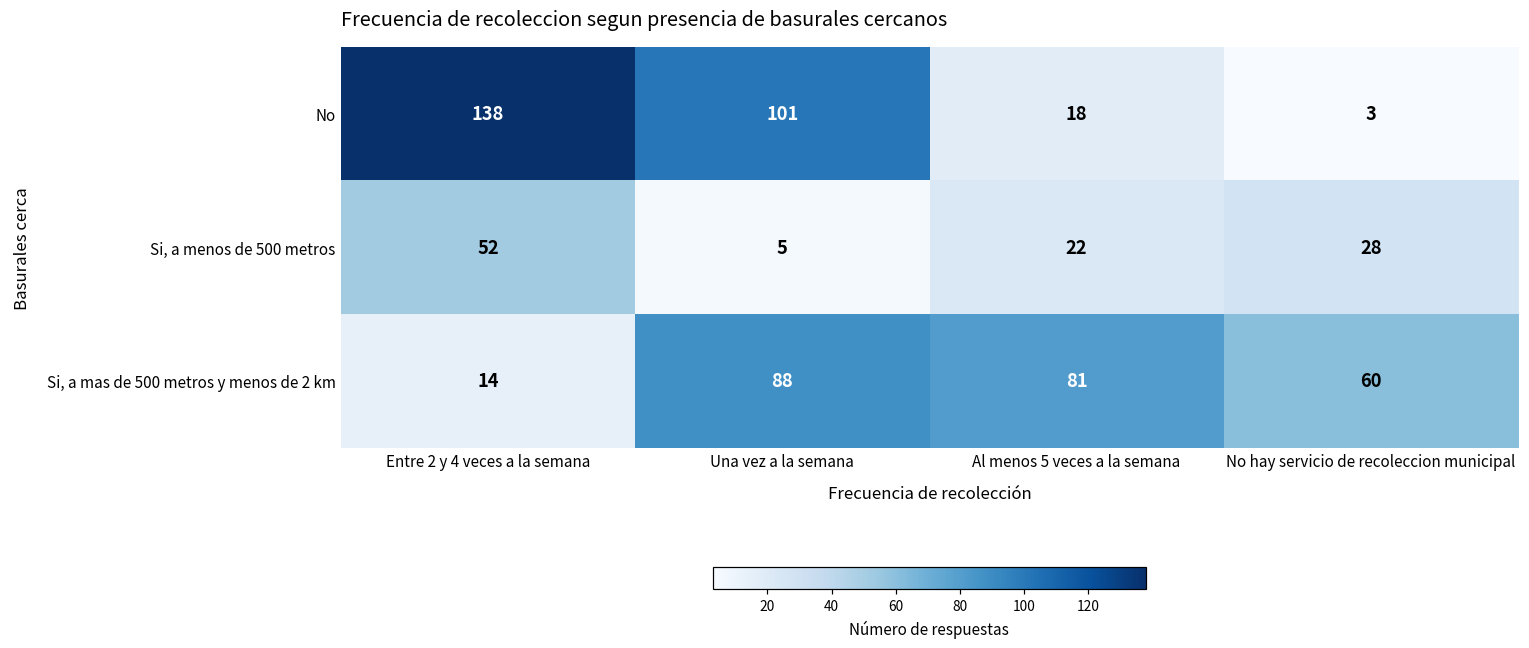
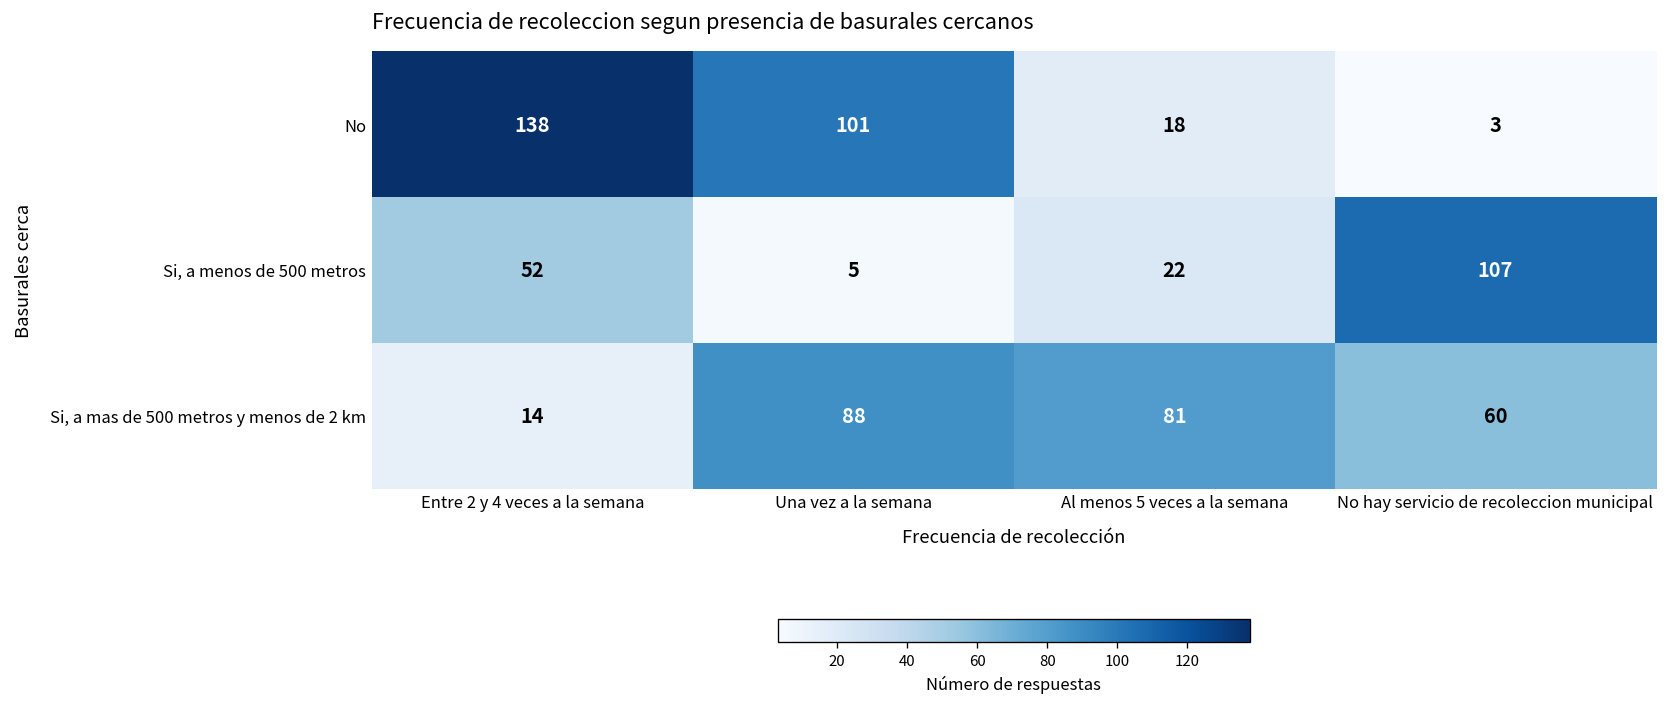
Si, a menos de 500 metros, No hay servicio de recoleccion municipal: 28 -> 107
